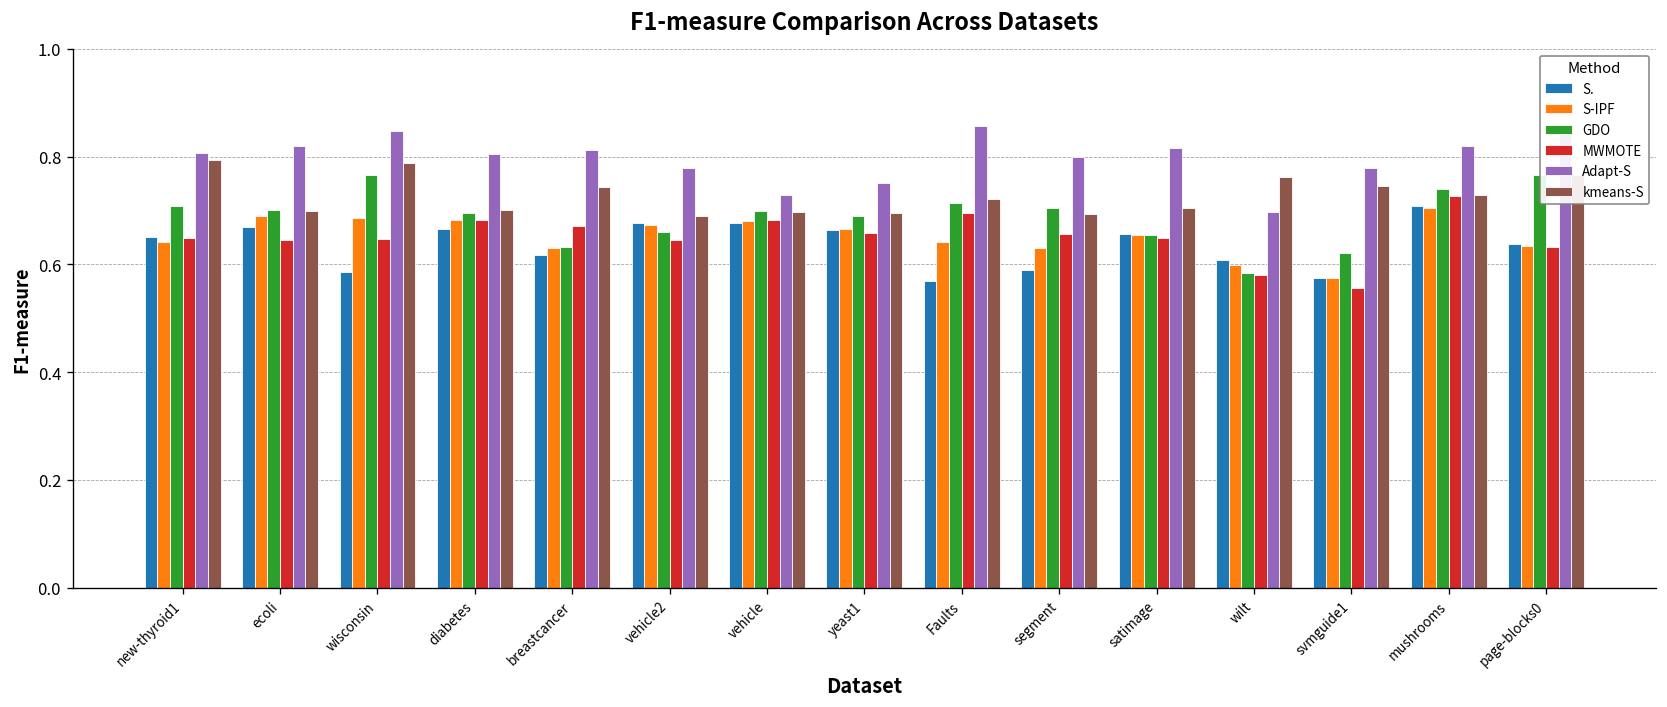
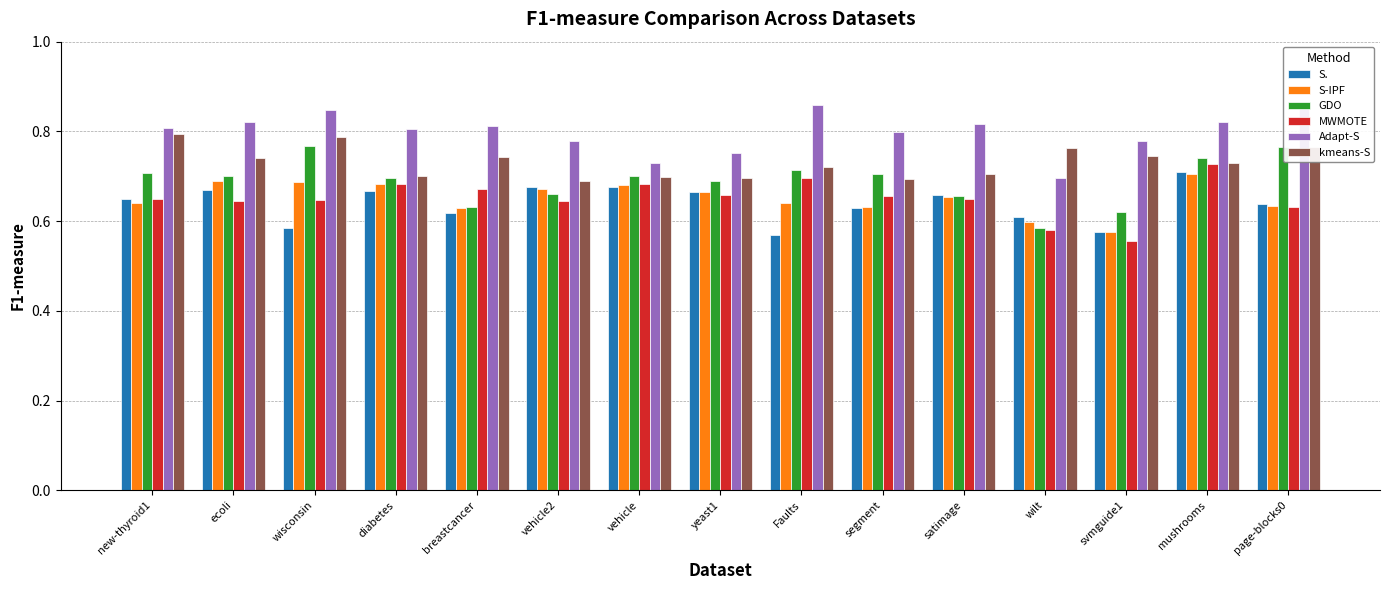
kmeans-S, ecoli: 0.70 -> 0.74
S., segment: 0.59 -> 0.63
